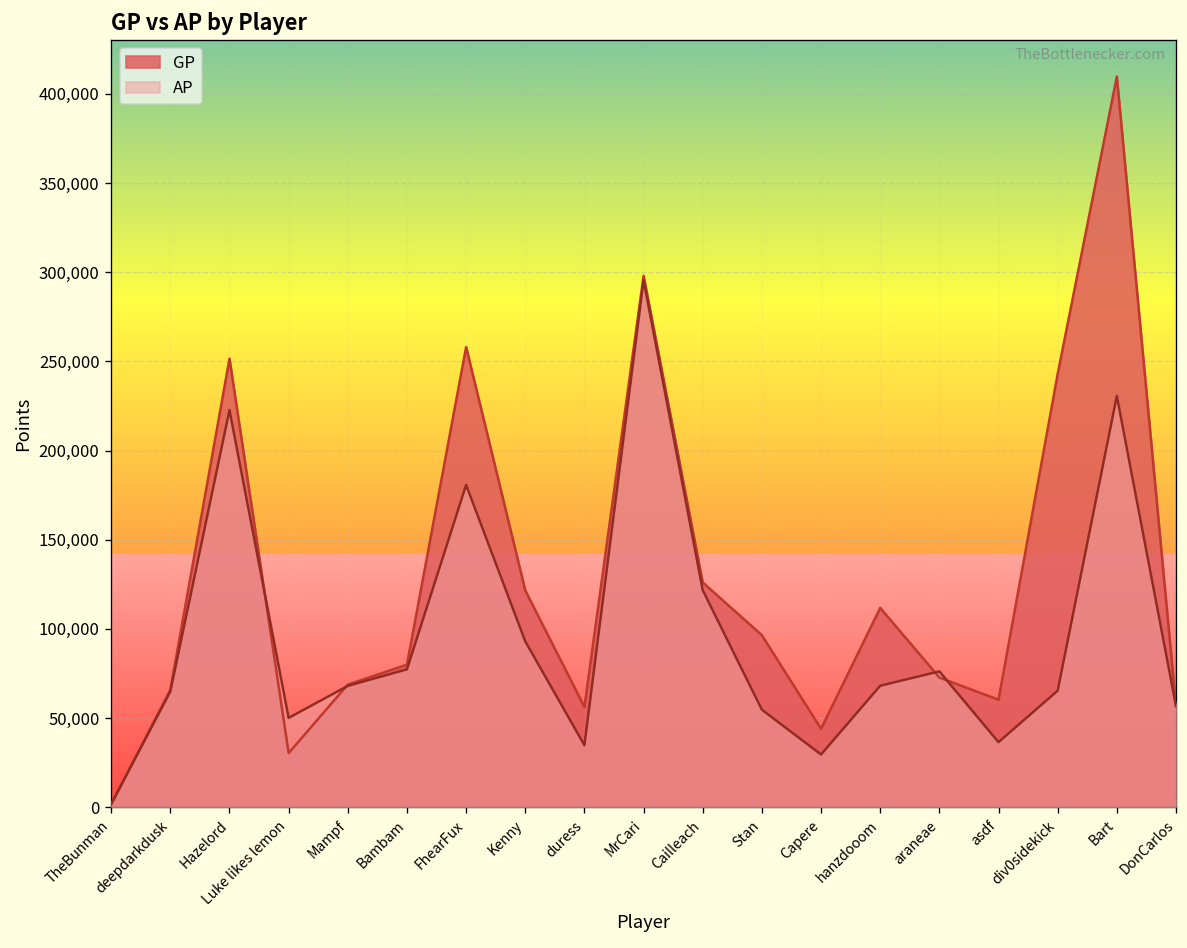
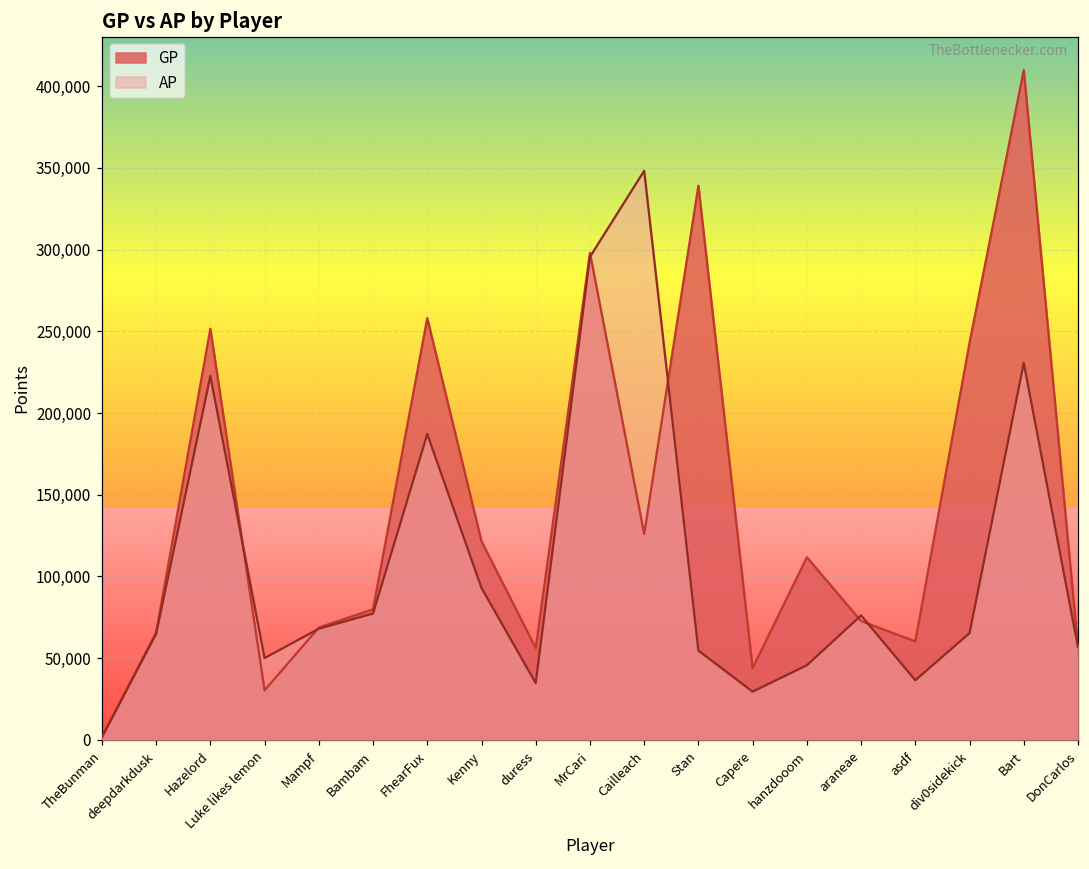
AP, FhearFux: 181,000 -> 187,000
AP, Cailleach: 122,000 -> 348,000
GP, Stan: 96,000 -> 339,000
AP, hanzdooom: 68,000 -> 46,000
